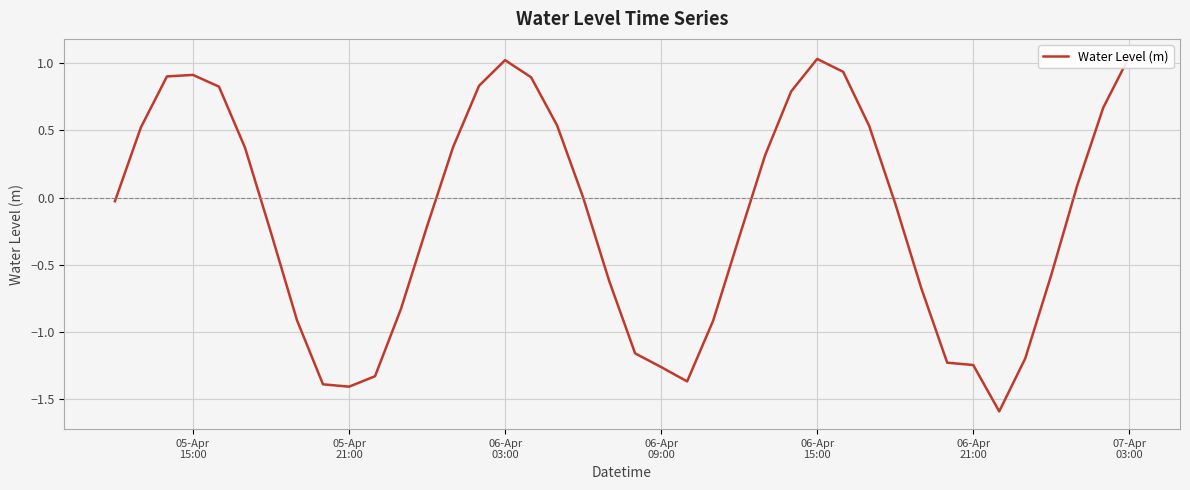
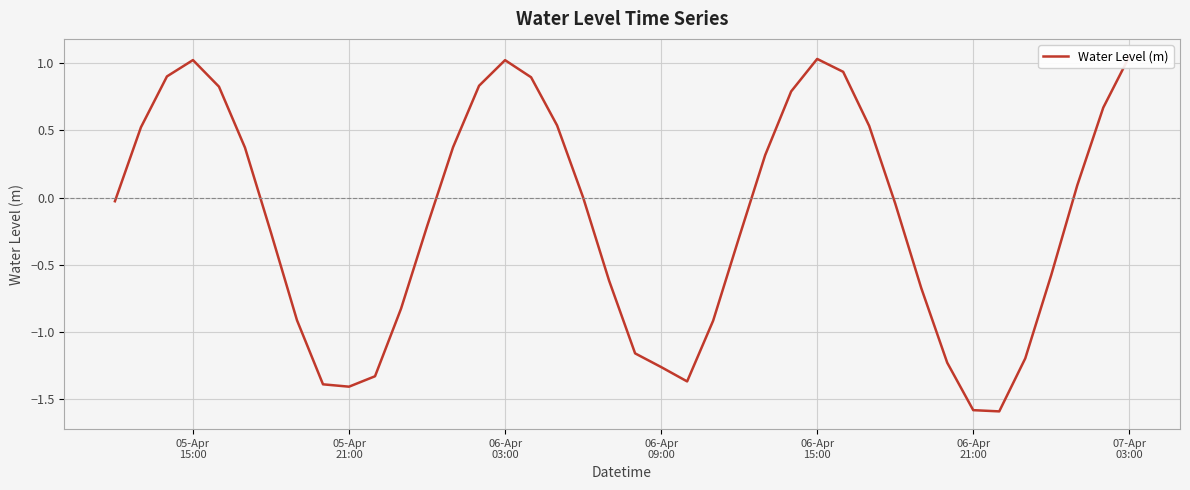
05-Apr 15:00: 0.91 -> 1.02
06-Apr 21:00: -1.24 -> -1.58
